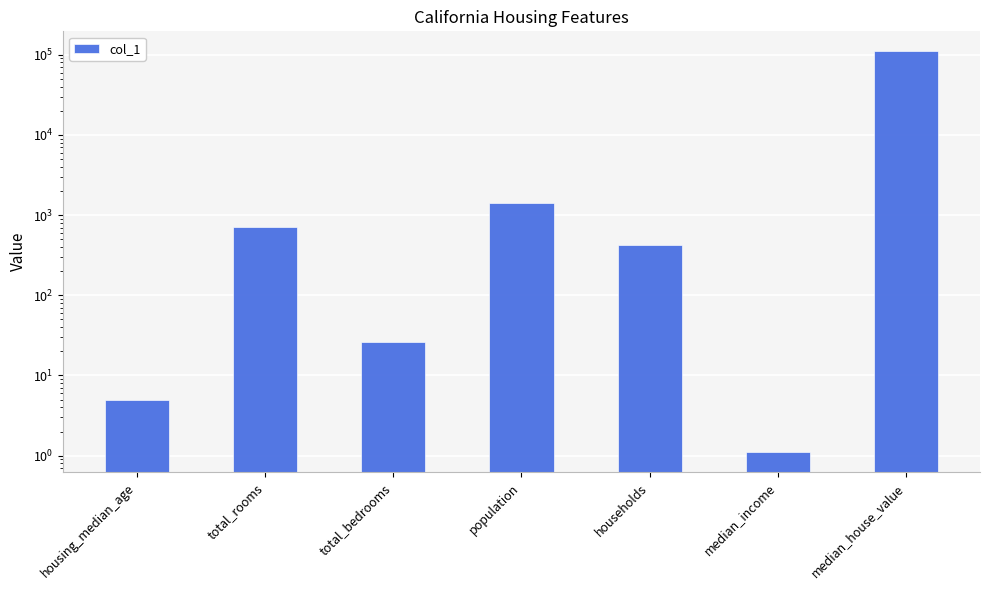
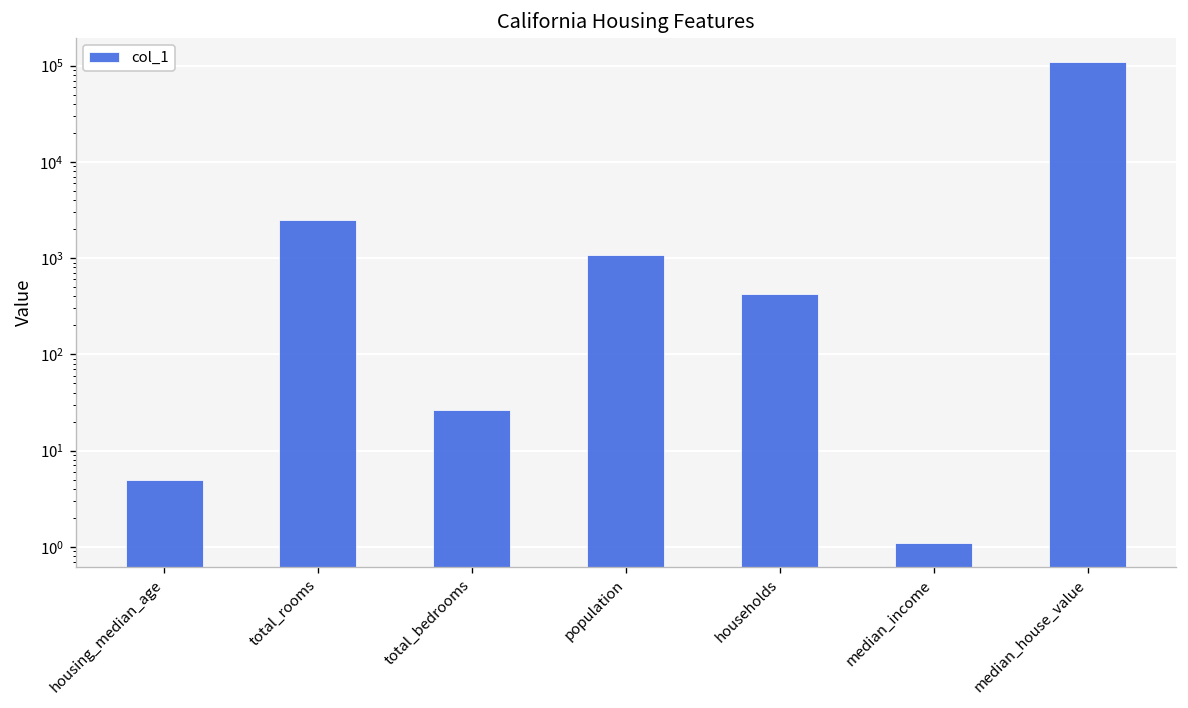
total_rooms: 700 -> 2500
population: 1400 -> 1100
